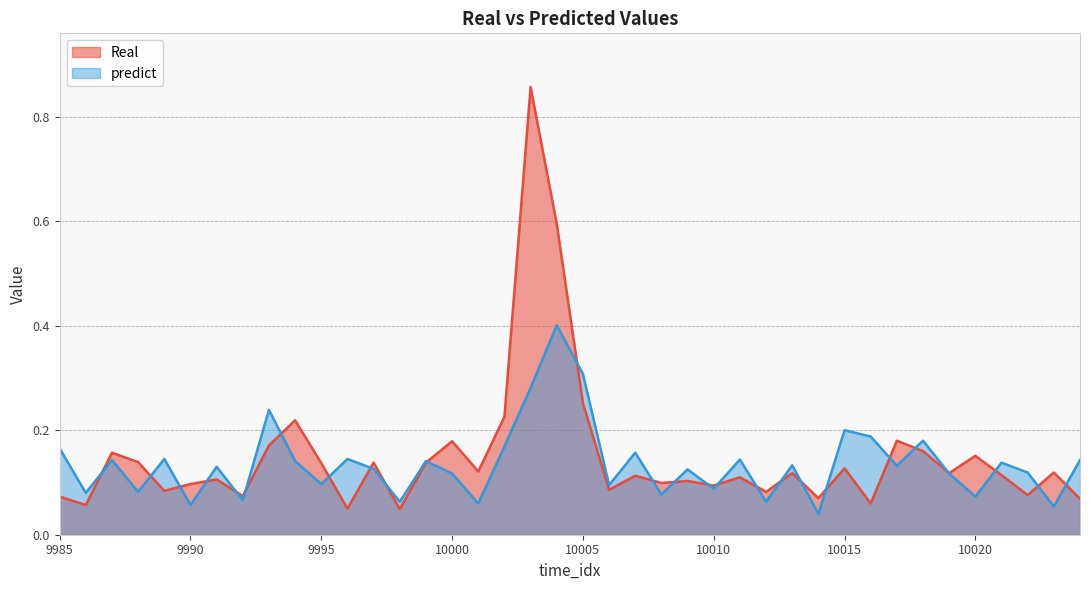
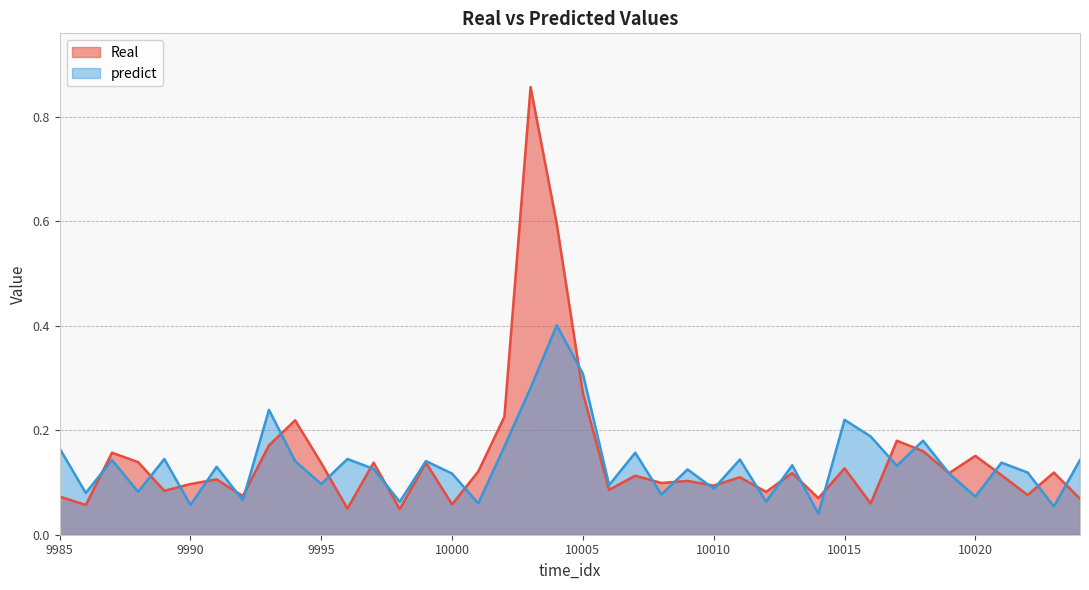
Real, 10000: 0.18 -> 0.06
Real, 10005: 0.25 -> 0.27
predict, 10015: 0.20 -> 0.22
